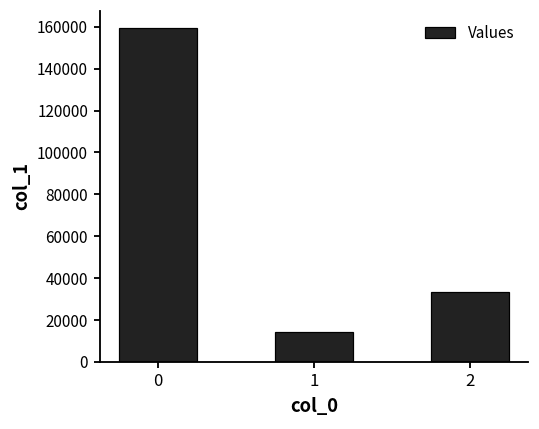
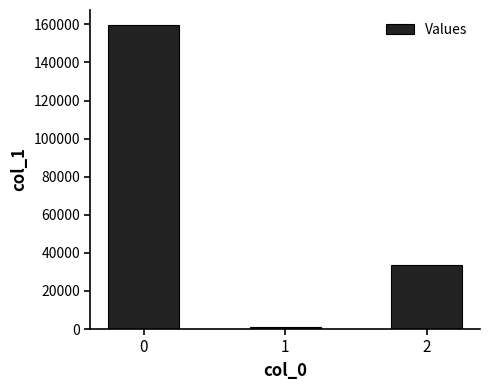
1: 14000 -> 1000
